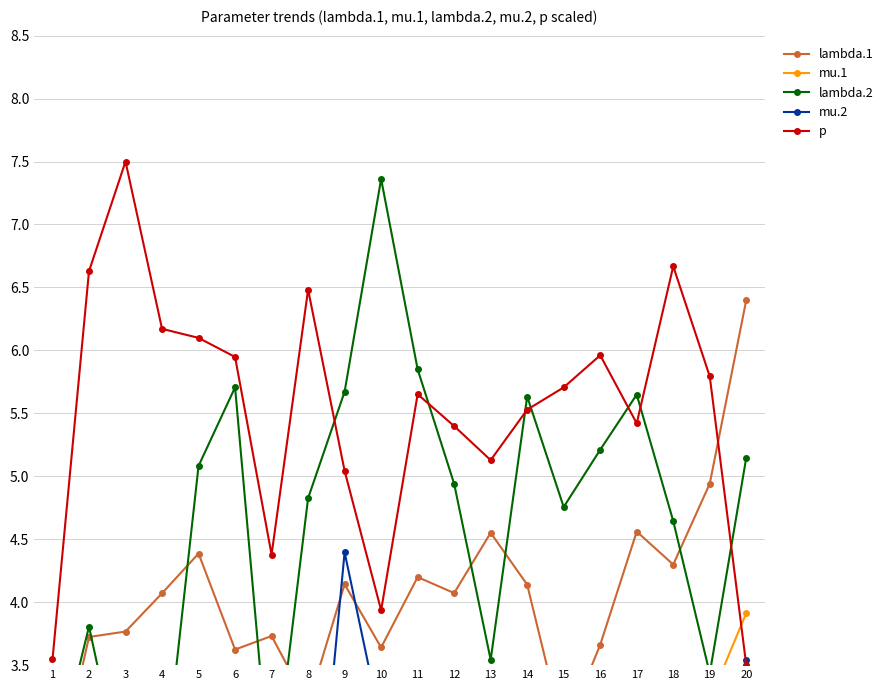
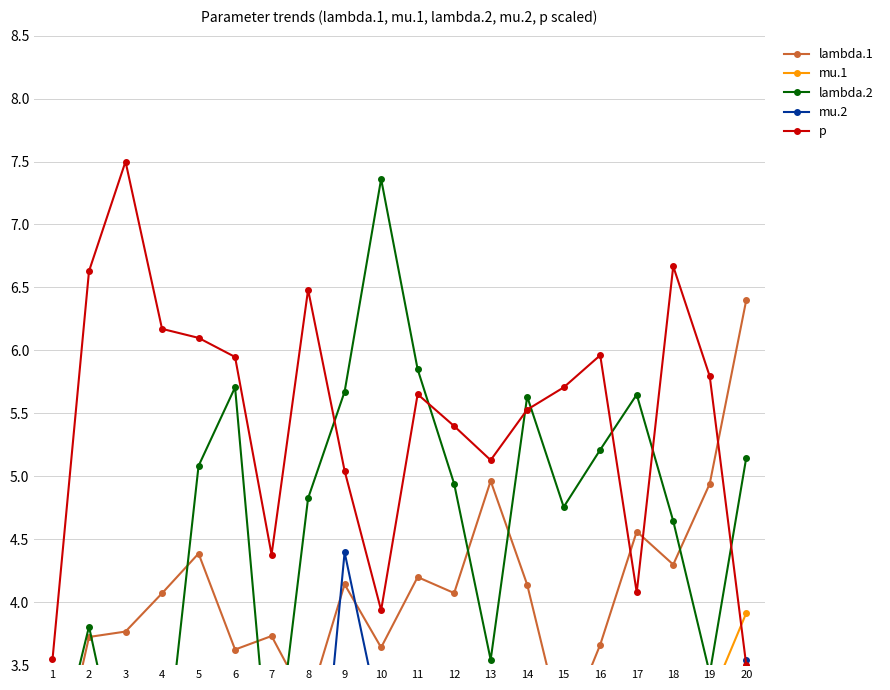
lambda.1, 13: 4.55 -> 4.96
p, 17: 5.42 -> 4.08
